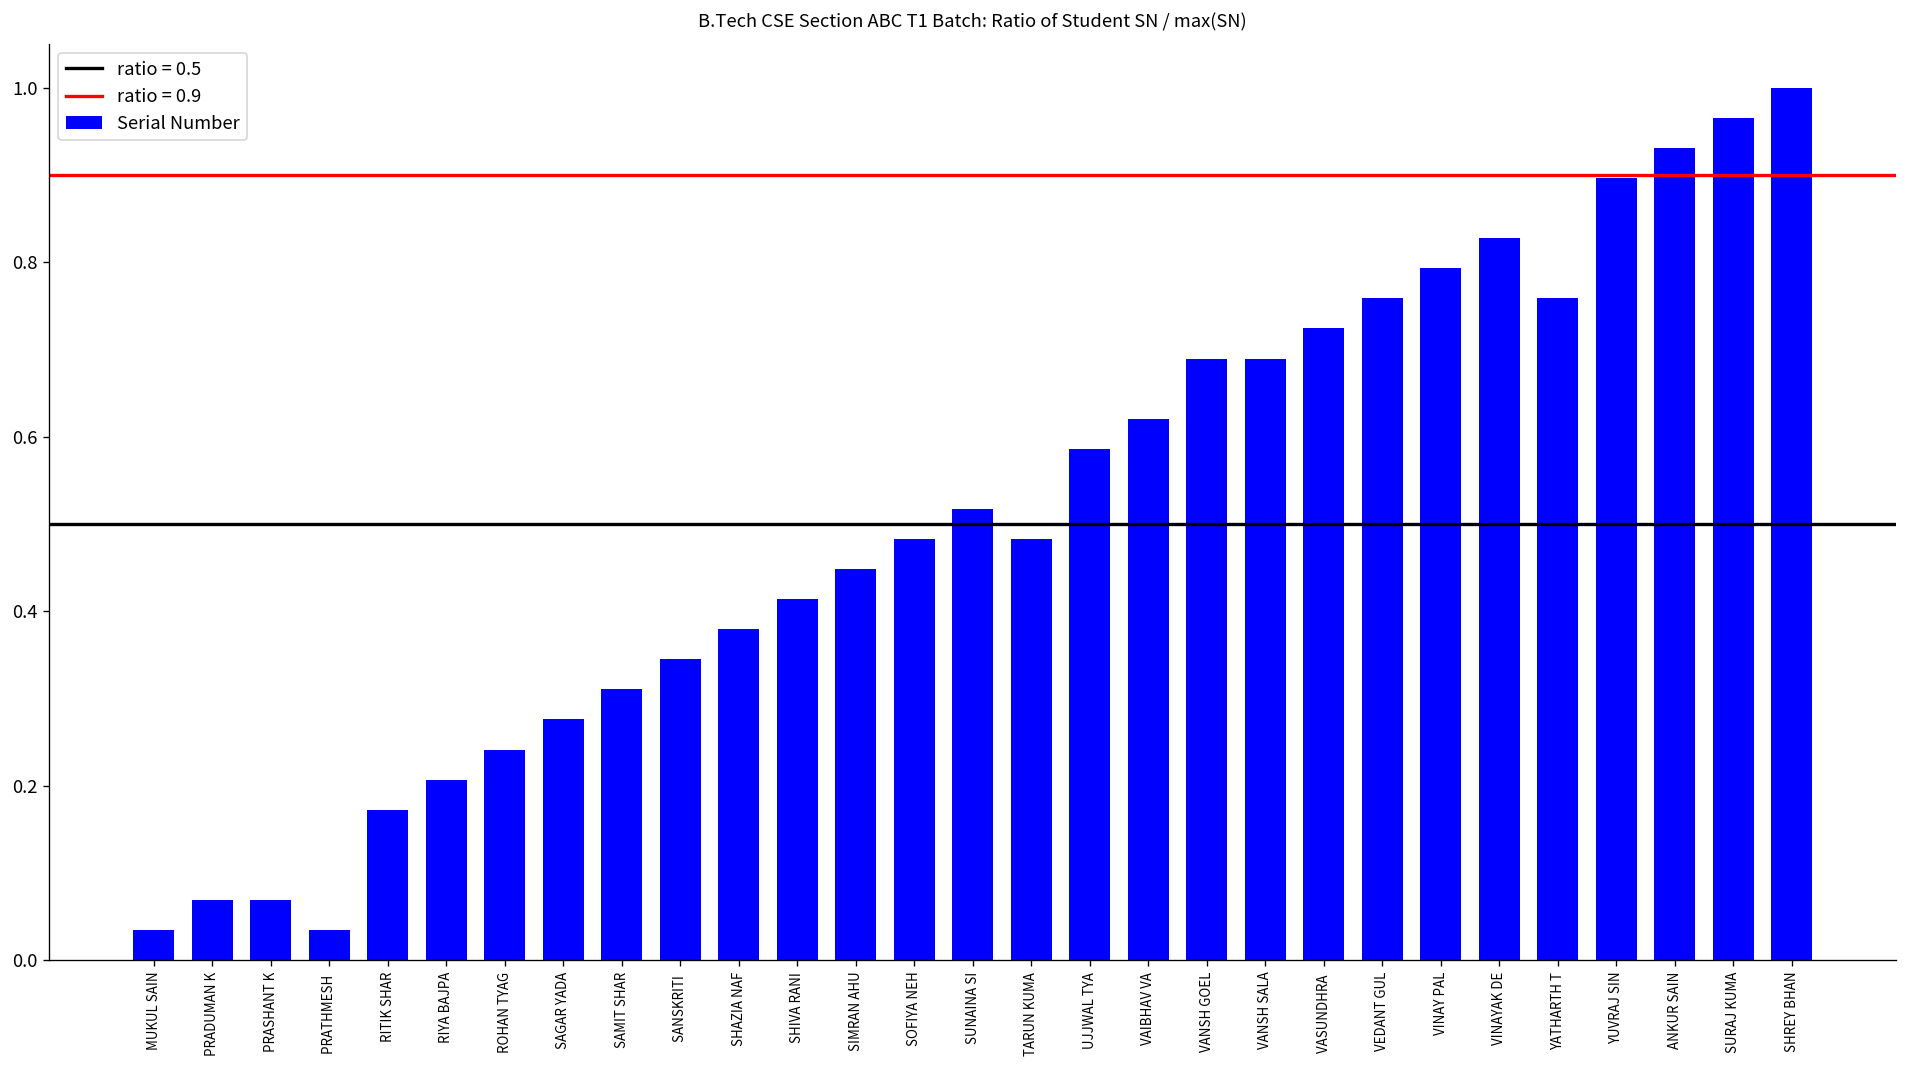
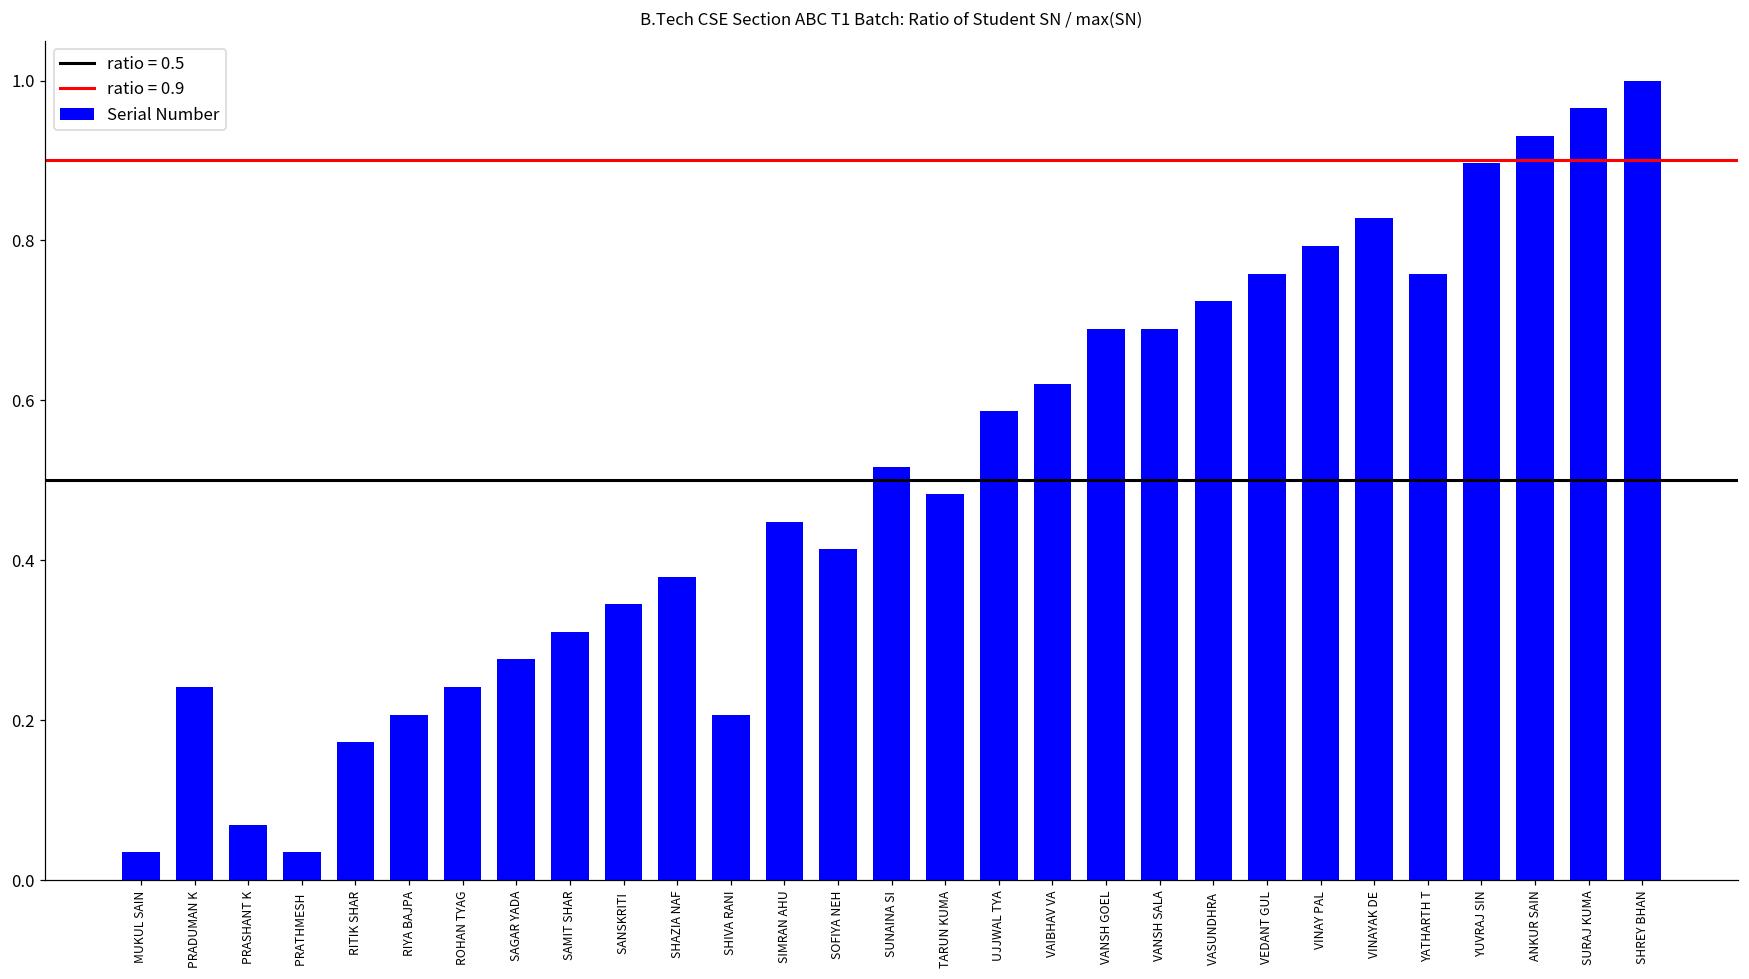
PRADUMAN K: 0.07 -> 0.24
SHIVA RANI: 0.41 -> 0.21
SOFIYA NEH: 0.48 -> 0.41
